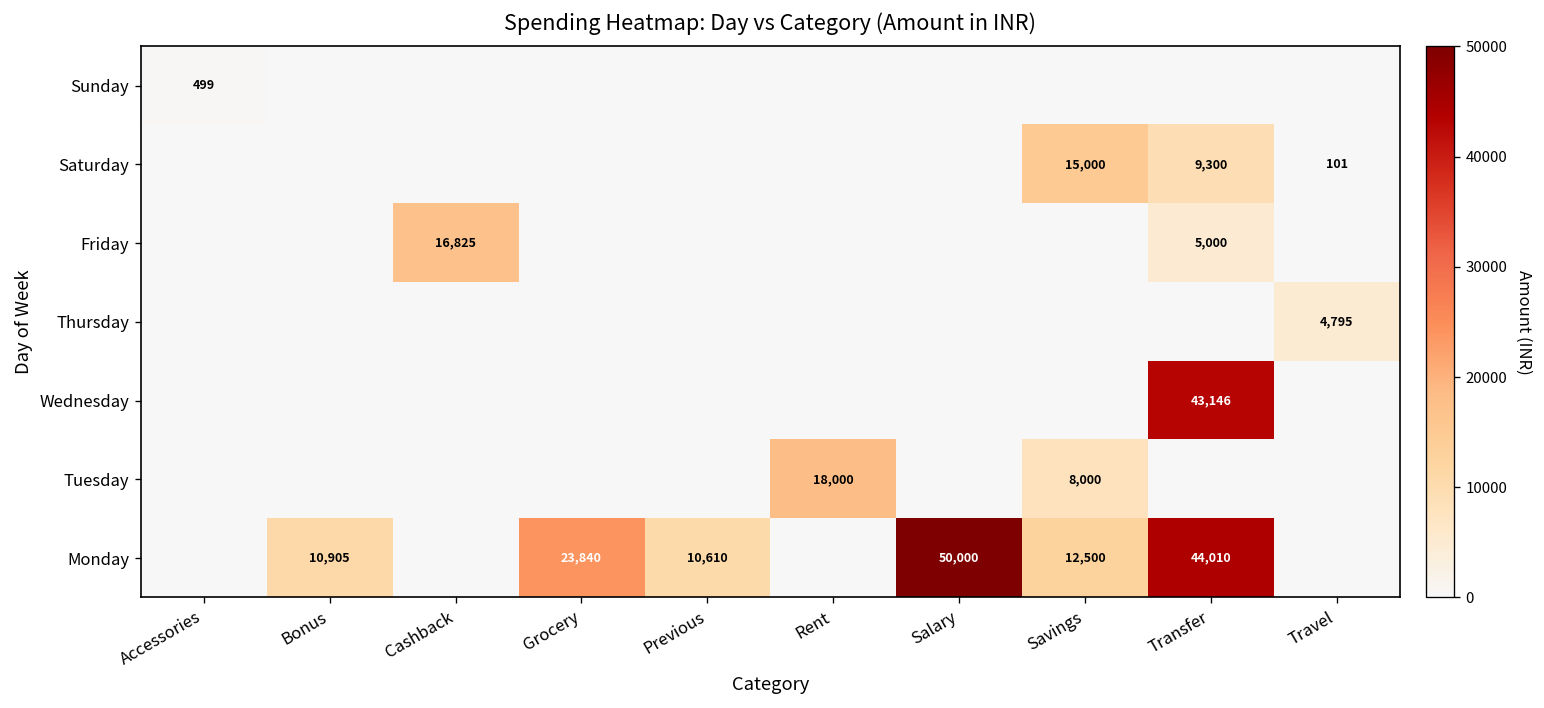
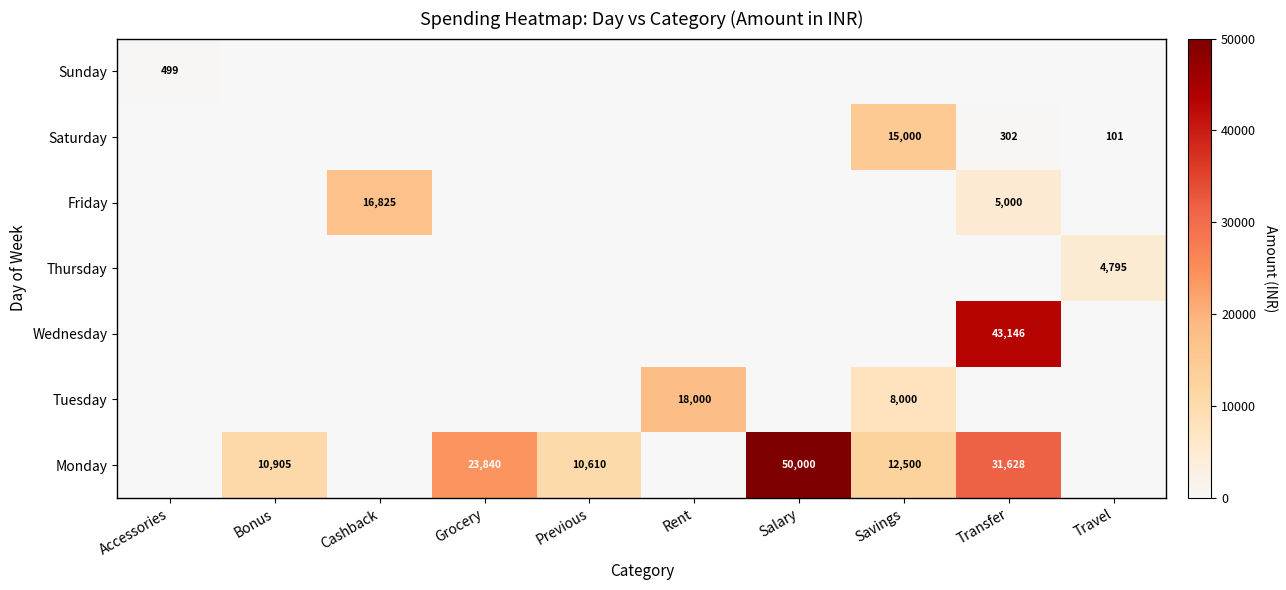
Saturday, Transfer: 9,300 -> 302
Monday, Transfer: 44,010 -> 31,628
